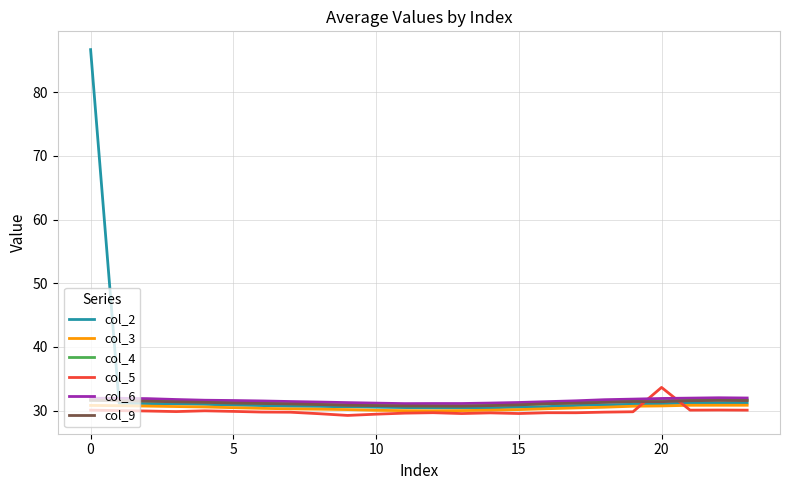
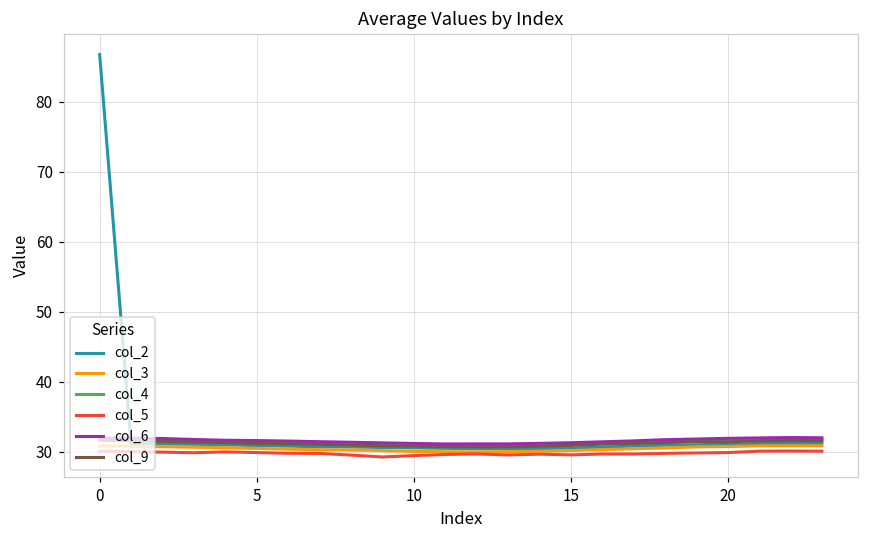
col_5, 20: 34 -> 30
